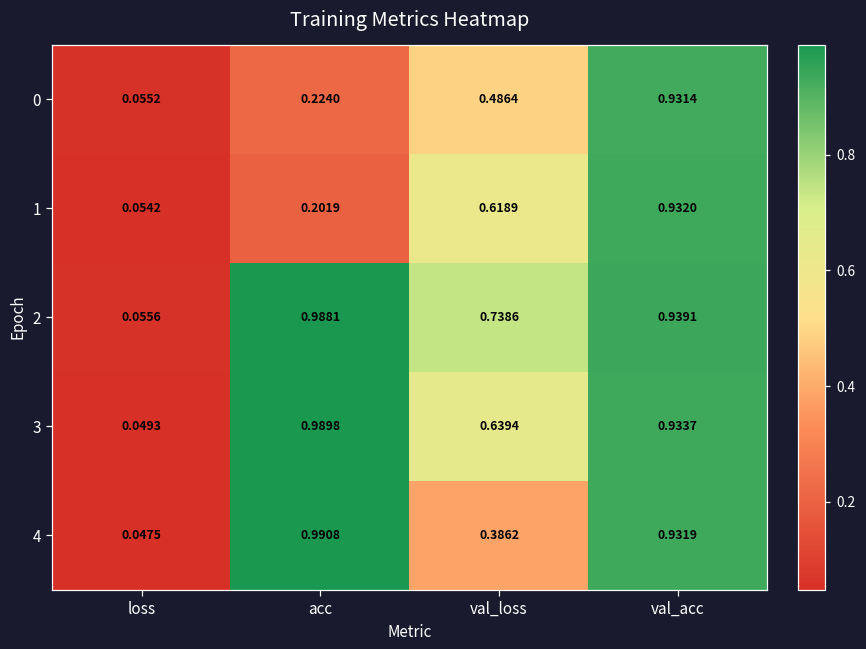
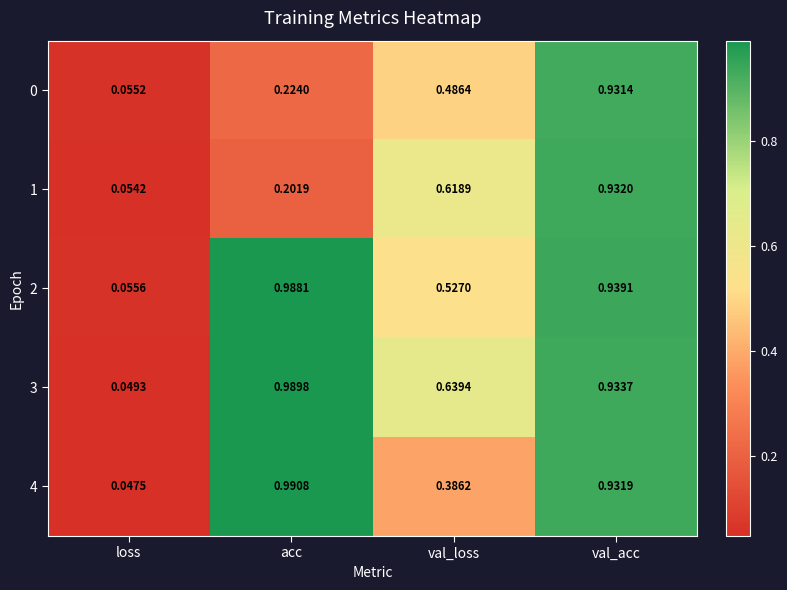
2, val_loss: 0.7386 -> 0.5270
